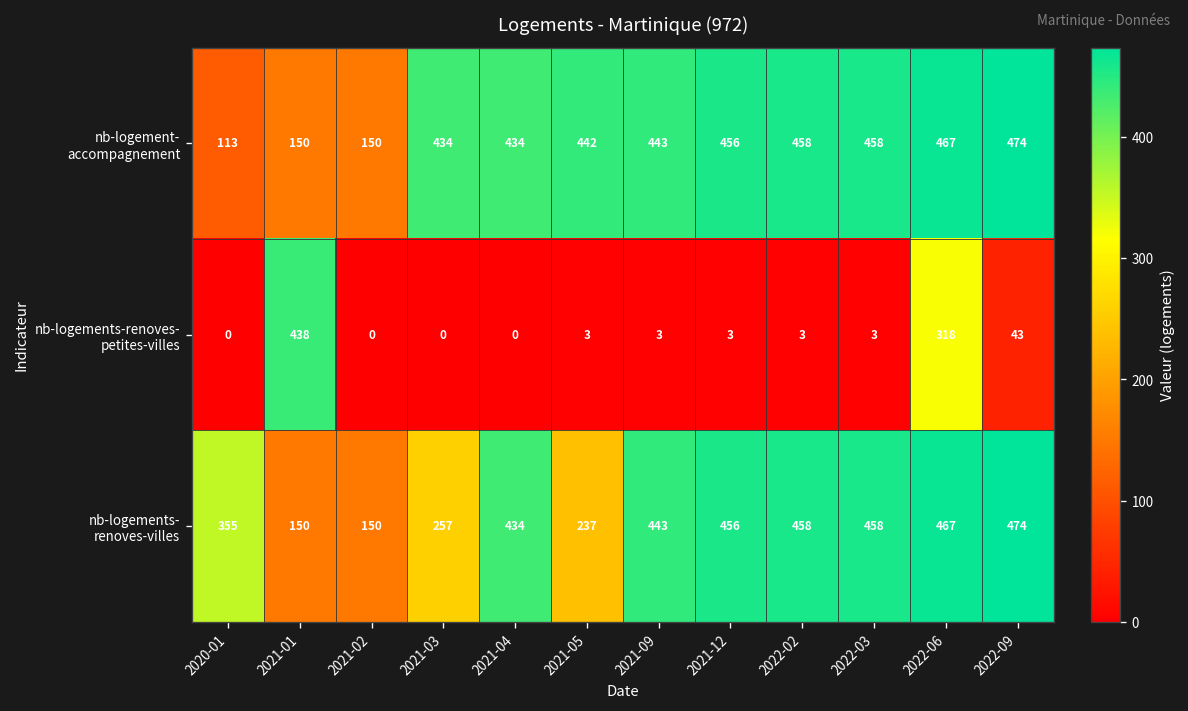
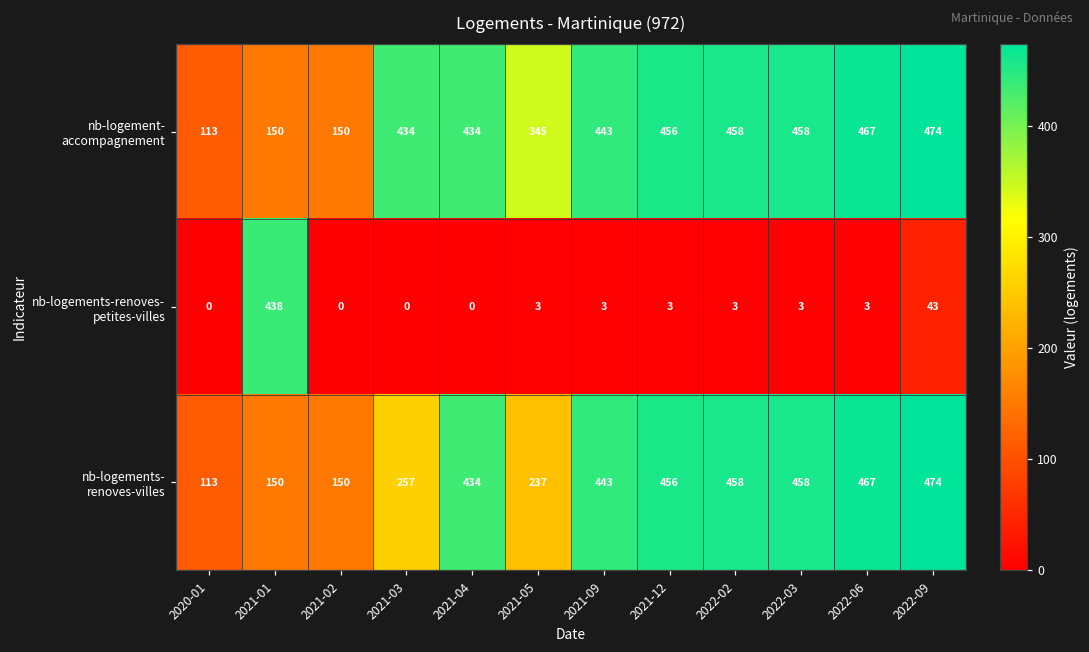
nb-logement- accompagnement, 2021-05: 442 -> 345
nb-logements-renoves- petites-villes, 2022-06: 318 -> 3
nb-logements- renoves-villes, 2020-01: 355 -> 113
